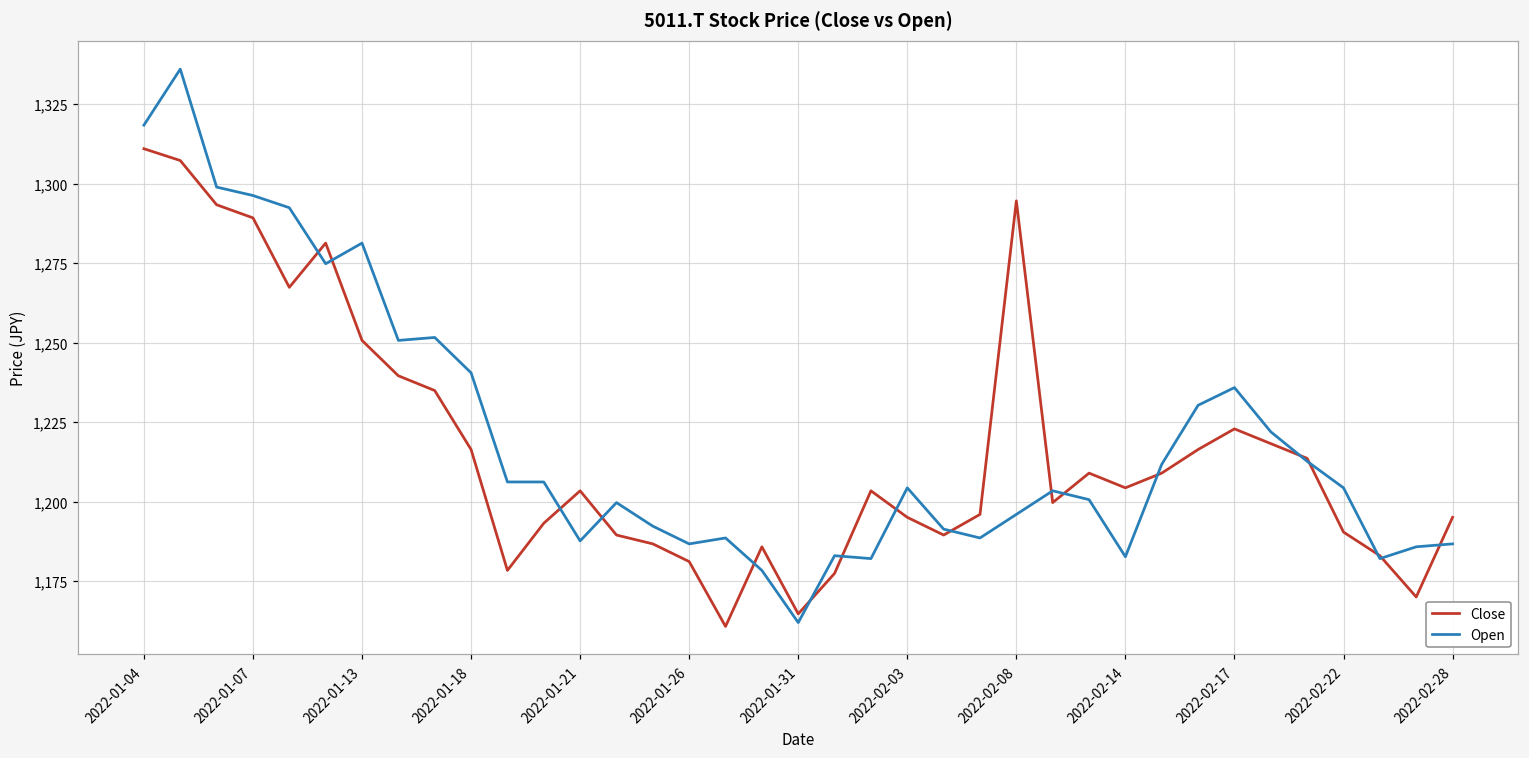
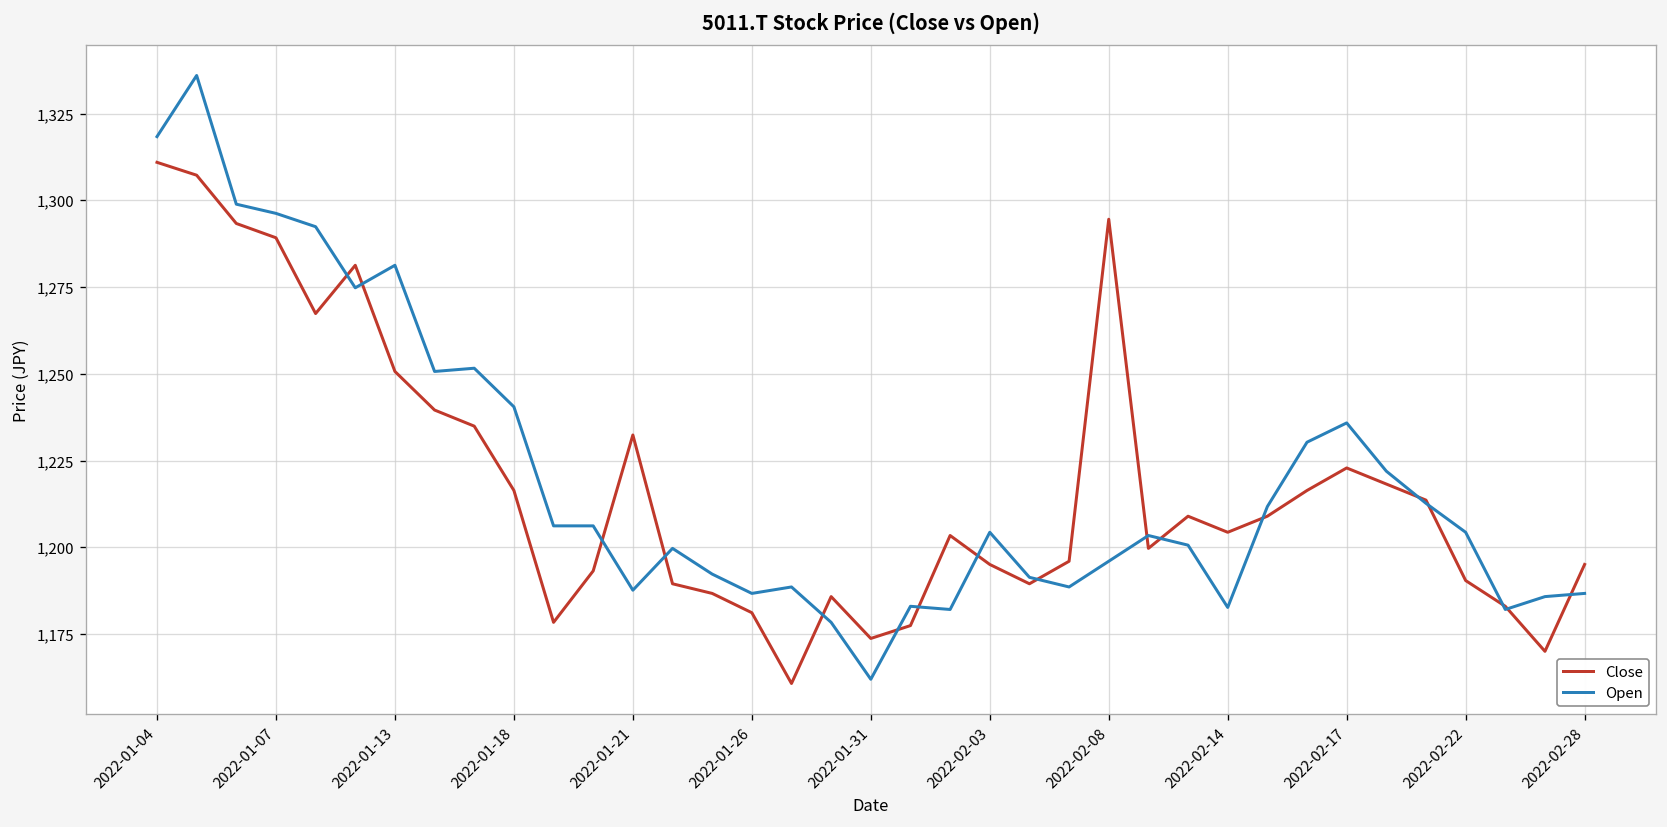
Close, 2022-01-21: 1,203 -> 1,232
Close, 2022-01-31: 1,165 -> 1,174
